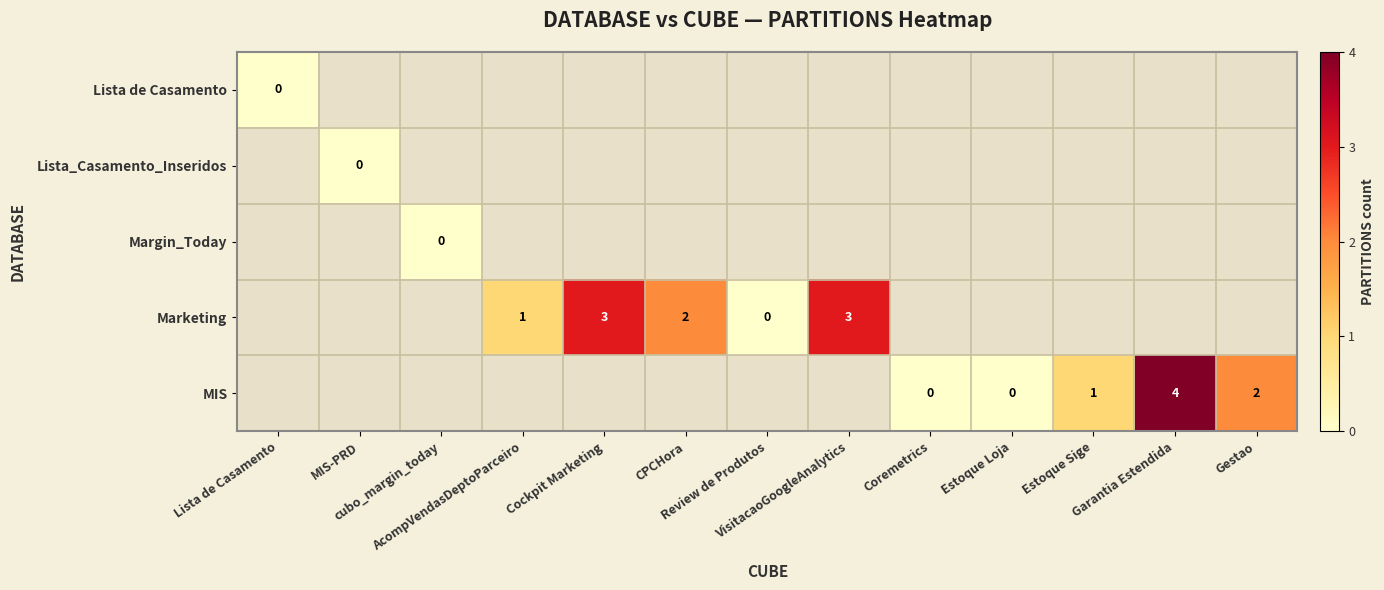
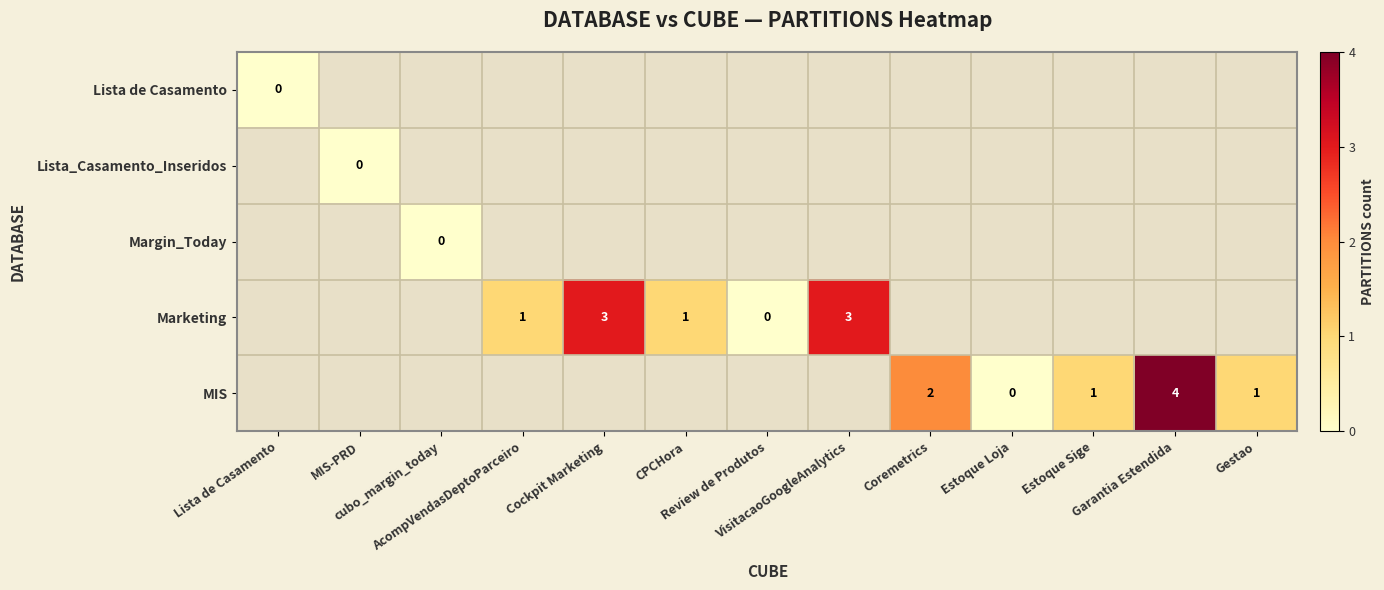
Marketing, CPCHora: 2 -> 1
MIS, Coremetrics: 0 -> 2
MIS, Gestao: 2 -> 1
